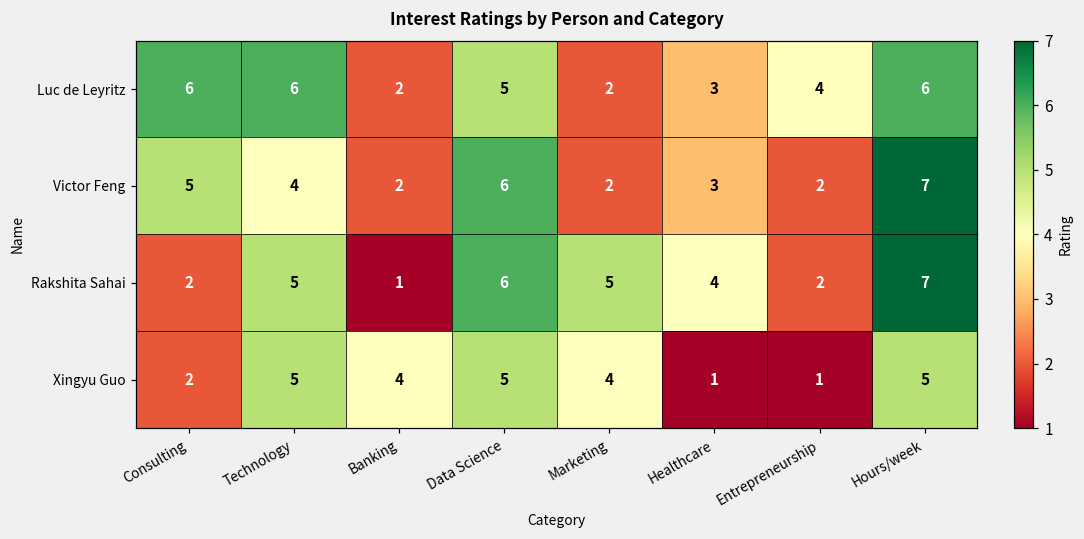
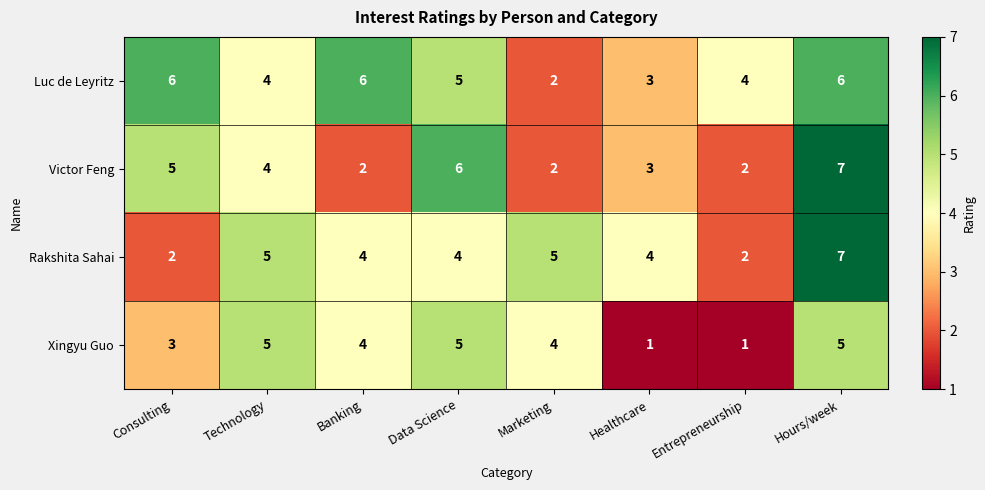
Luc de Leyritz, Technology: 6 -> 4
Luc de Leyritz, Banking: 2 -> 6
Rakshita Sahai, Banking: 1 -> 4
Rakshita Sahai, Data Science: 6 -> 4
Xingyu Guo, Consulting: 2 -> 3
